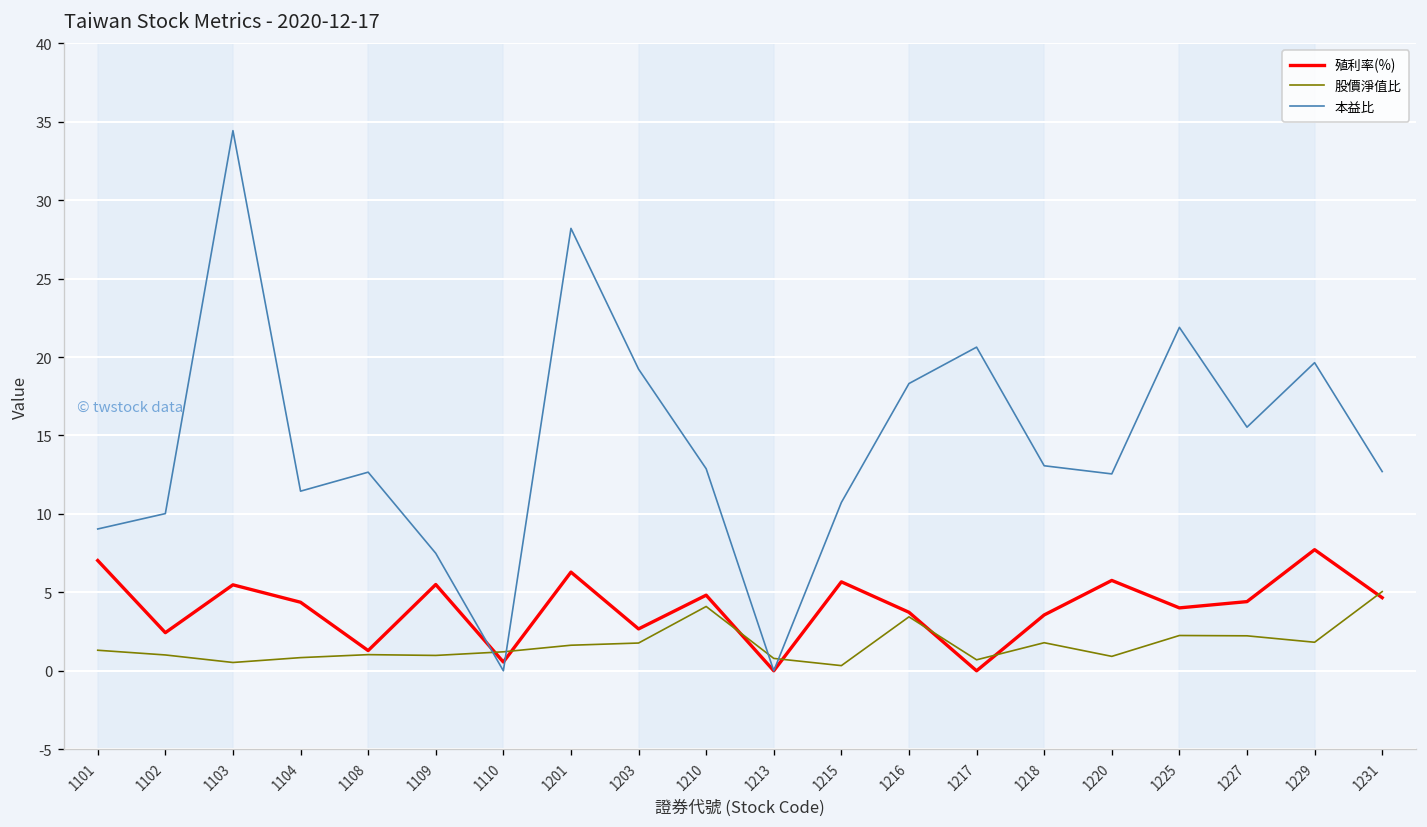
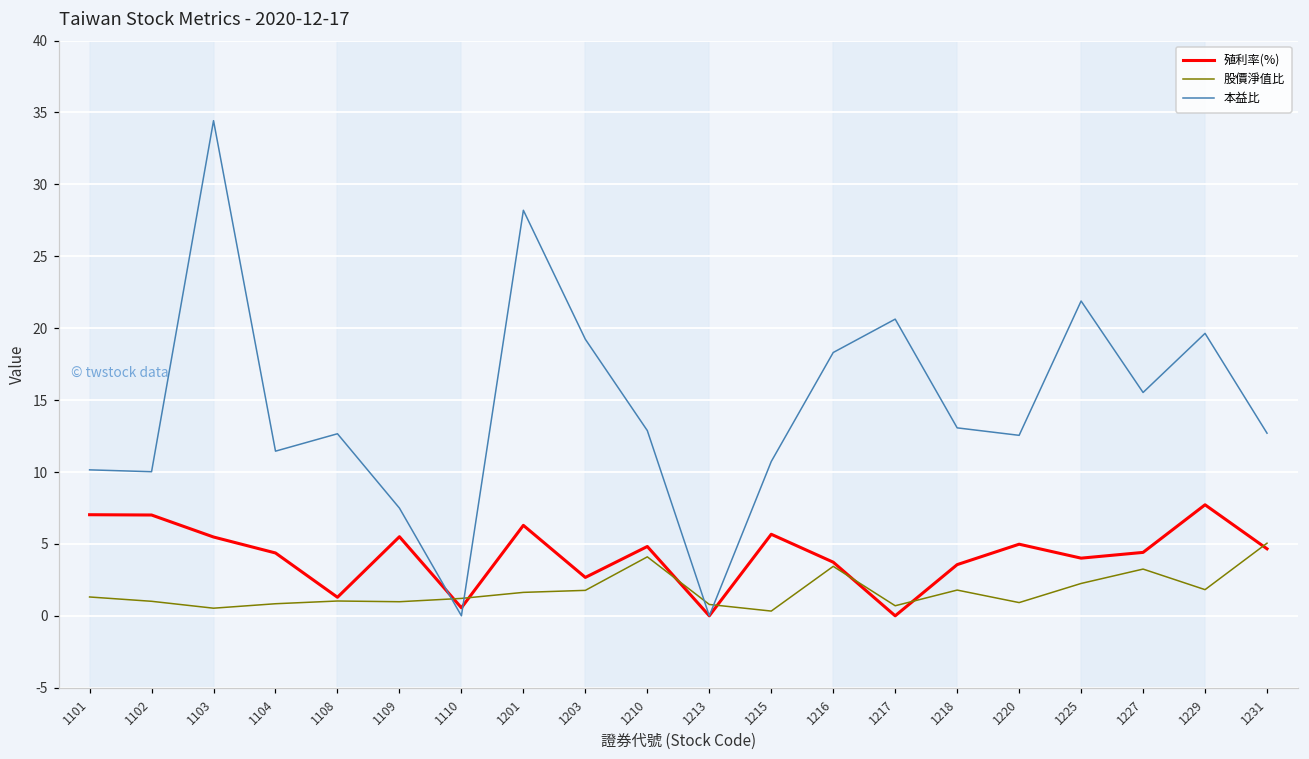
本益比, 1101: 9.0 -> 10.2
殖利率(%), 1102: 2.4 -> 7.0
殖利率(%), 1220: 5.8 -> 5.0
股價淨值比, 1227: 2.2 -> 3.3
